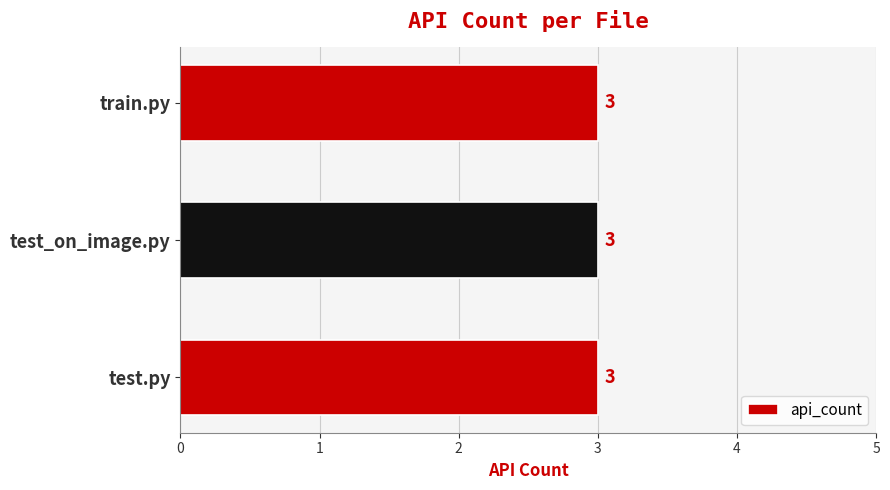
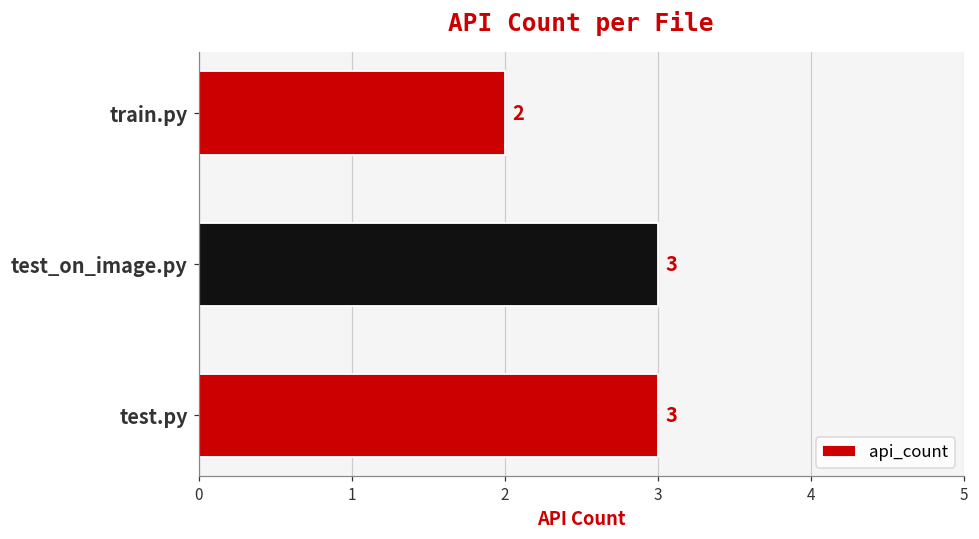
train.py: 3 -> 2
